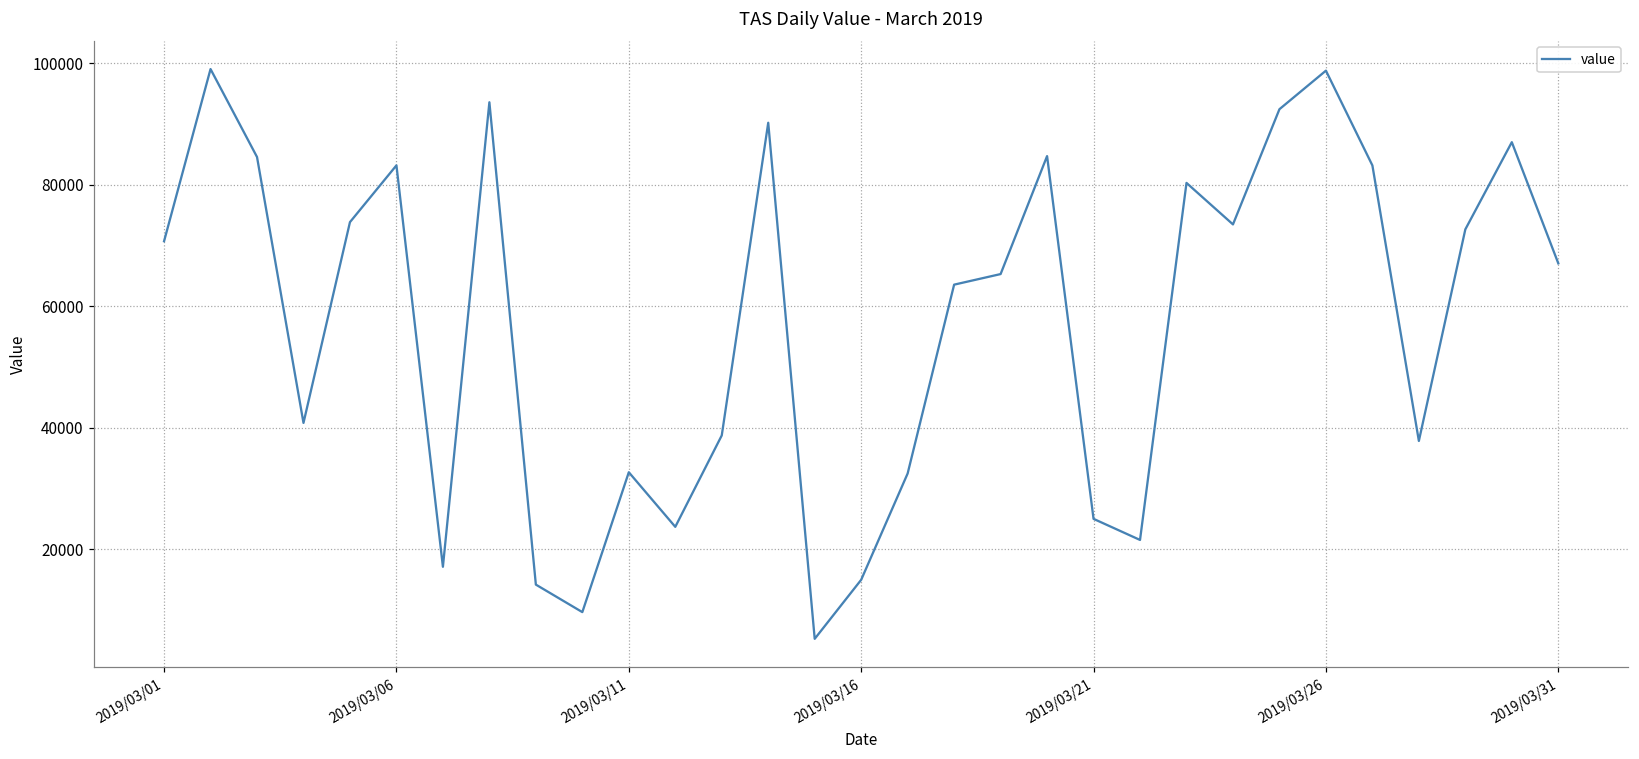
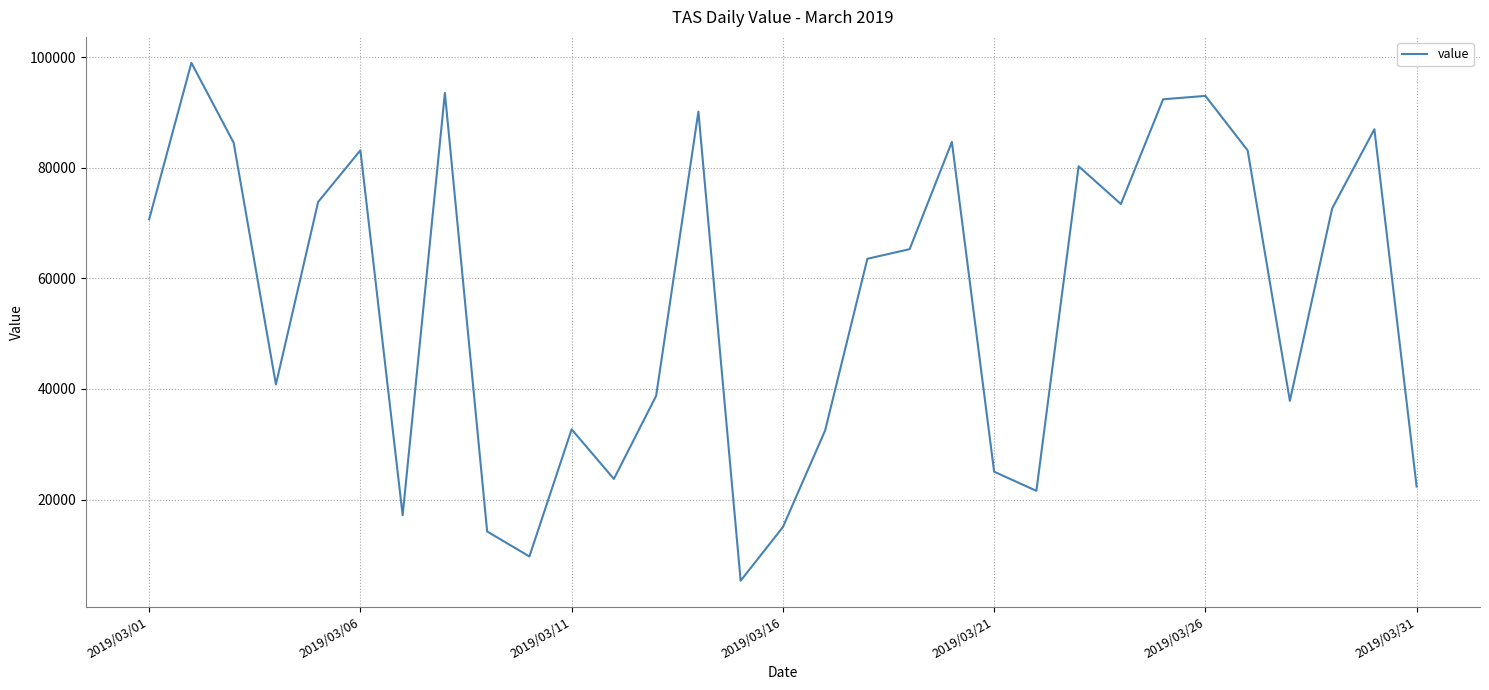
2019/03/26: 99000 -> 93000
2019/03/31: 67000 -> 22000
